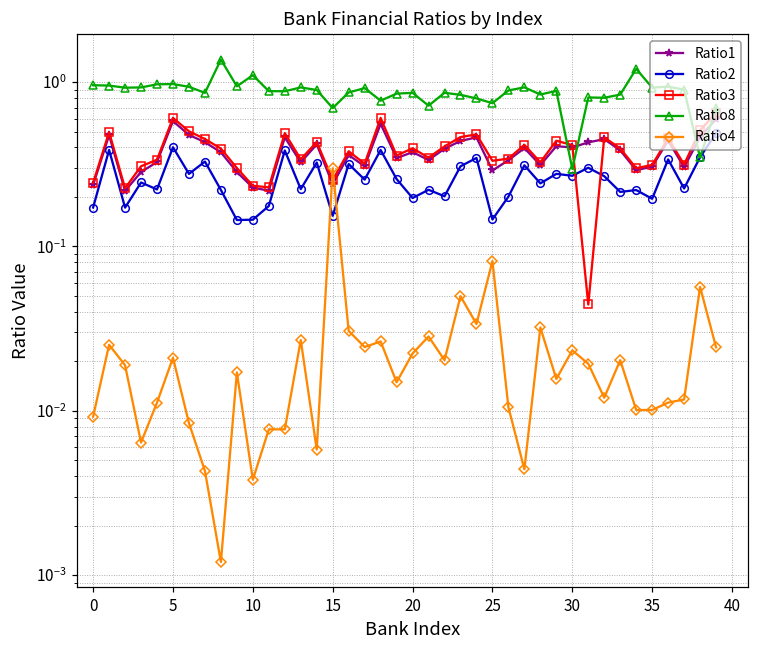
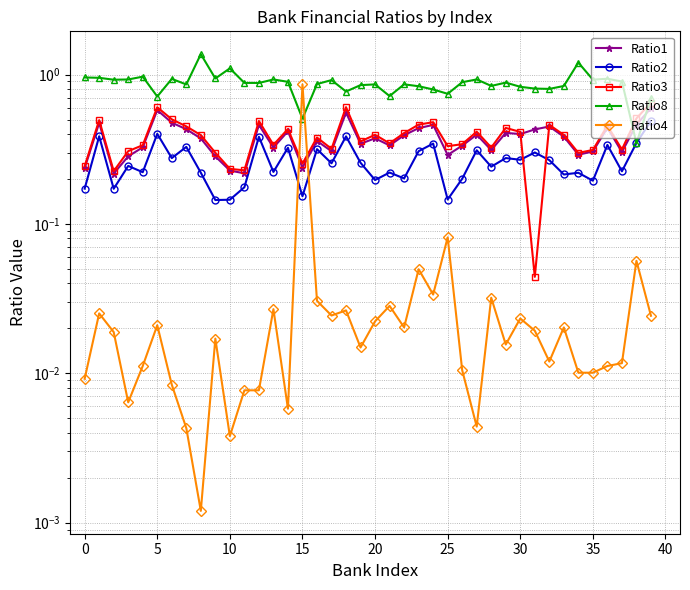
Ratio8, 5: 1.0 -> 0.7
Ratio8, 15: 0.7 -> 0.51
Ratio4, 15: 0.30 -> 0.9
Ratio8, 30: 0.30 -> 0.8
